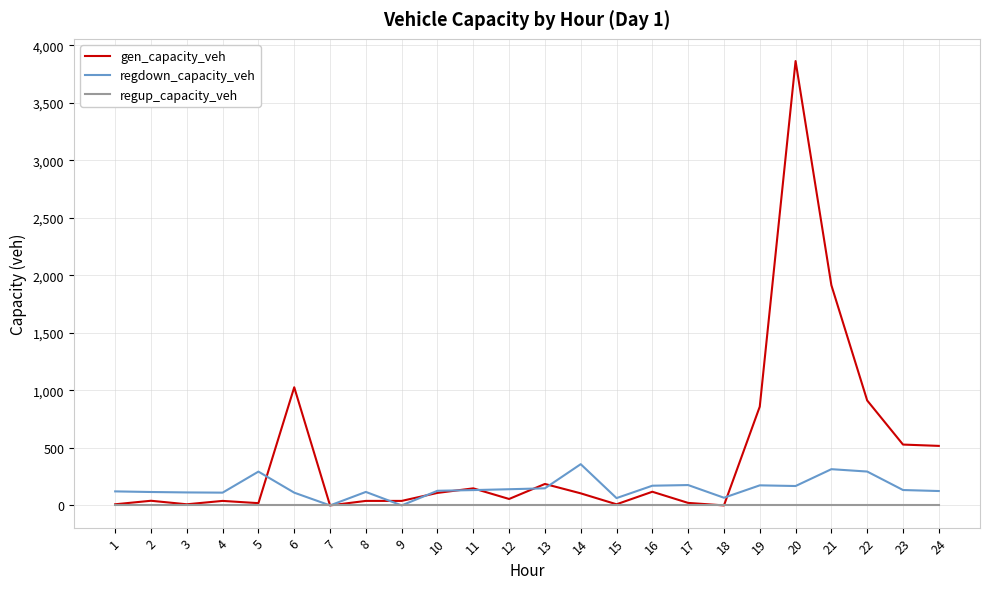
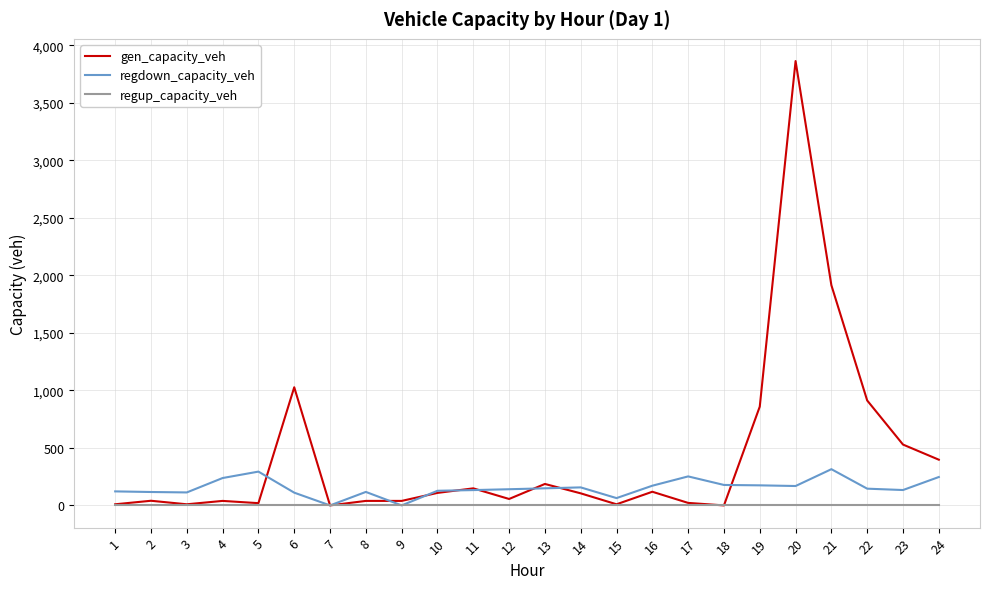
regdown_capacity_veh, 4: 110 -> 240
regdown_capacity_veh, 14: 360 -> 160
regdown_capacity_veh, 17: 180 -> 250
regdown_capacity_veh, 18: 70 -> 180
regdown_capacity_veh, 22: 290 -> 150
gen_capacity_veh, 24: 520 -> 400
regdown_capacity_veh, 24: 130 -> 250
